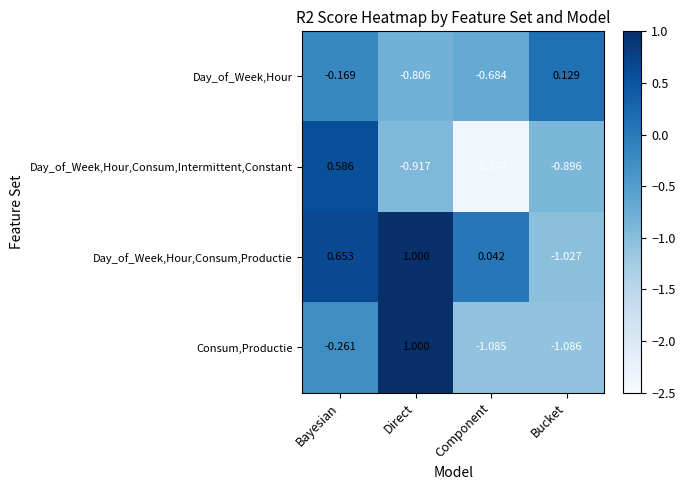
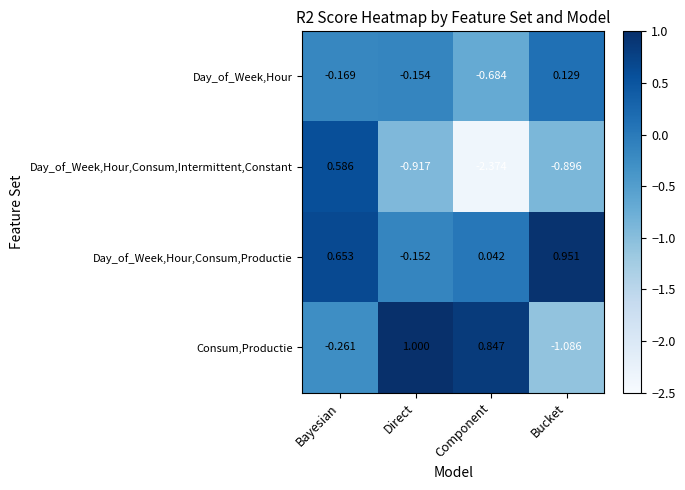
Day_of_Week,Hour, Direct: -0.806 -> -0.154
Day_of_Week,Hour,Consum,Productie, Direct: 1.000 -> -0.152
Day_of_Week,Hour,Consum,Productie, Bucket: -1.027 -> 0.951
Consum,Productie, Component: -1.085 -> 0.847
